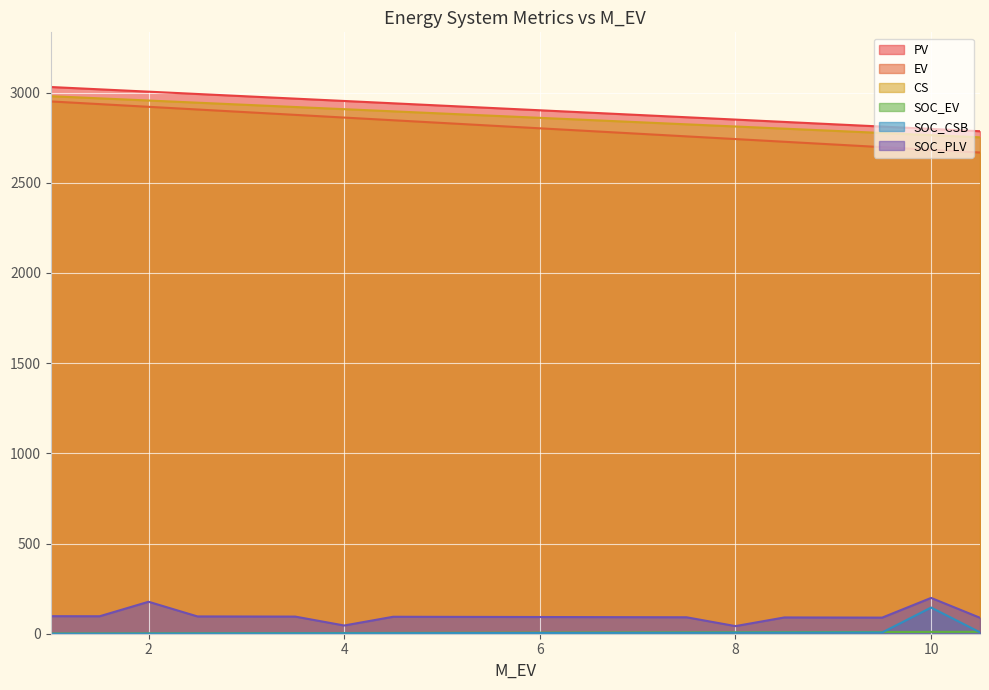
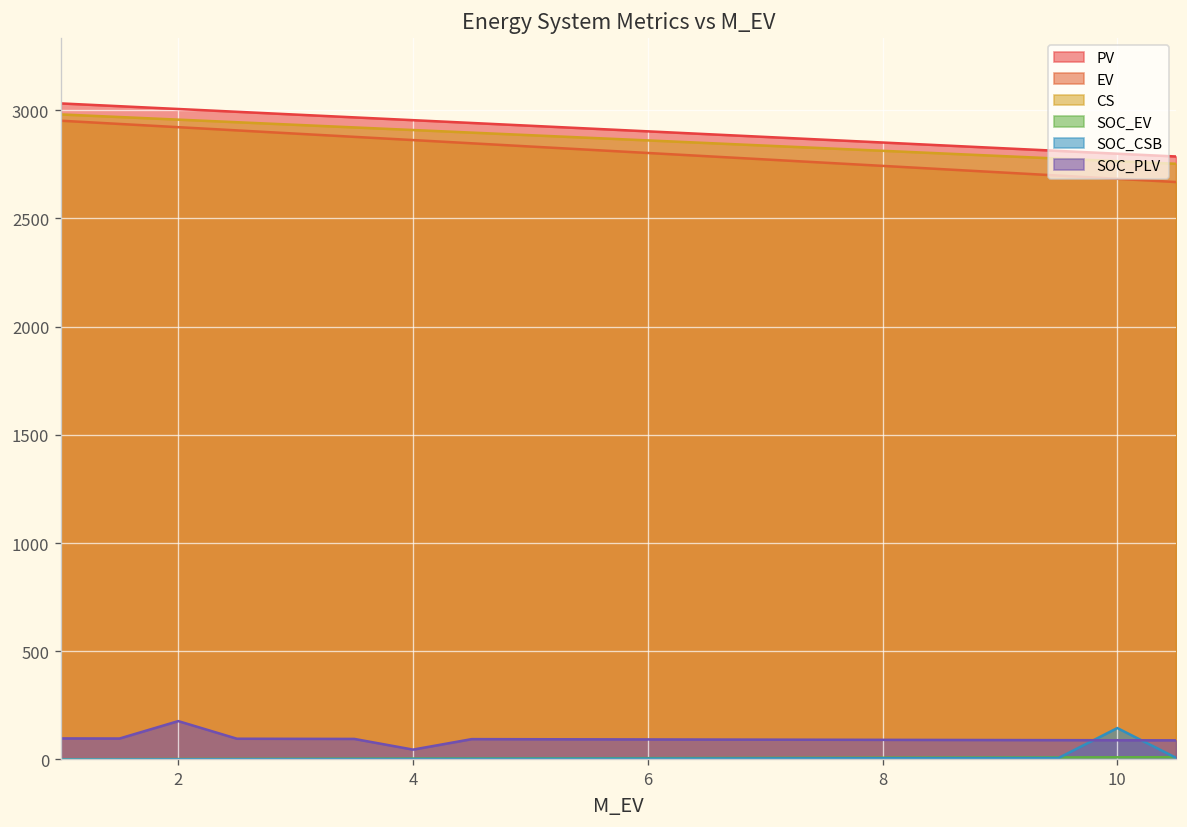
SOC_PLV, 8: 40 -> 90
SOC_PLV, 10: 200 -> 90
